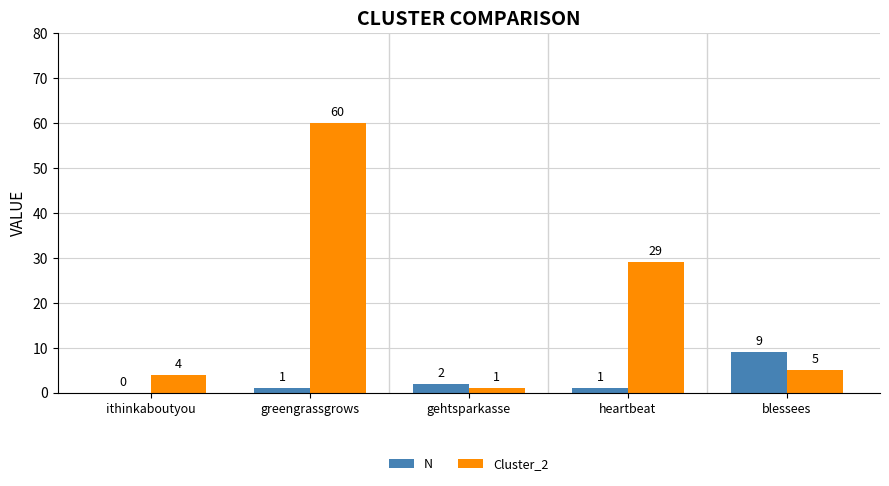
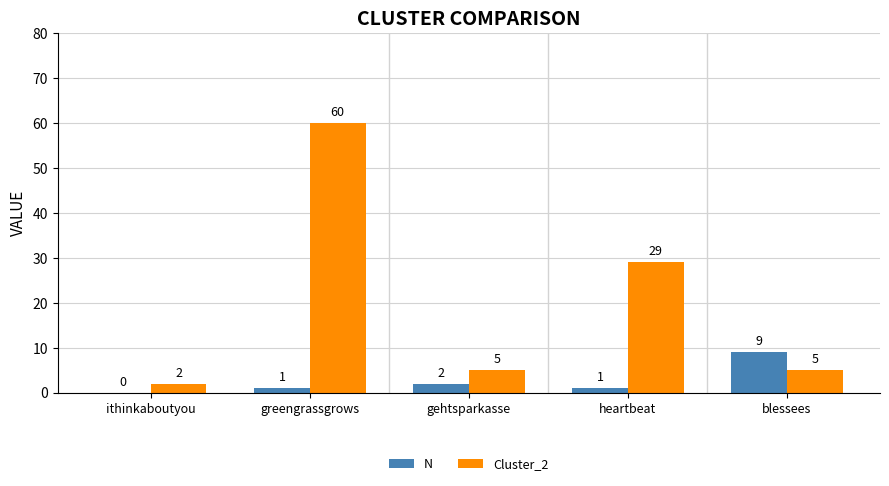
Cluster_2, ithinkaboutyou: 4 -> 2
Cluster_2, gehtsparkasse: 1 -> 5
